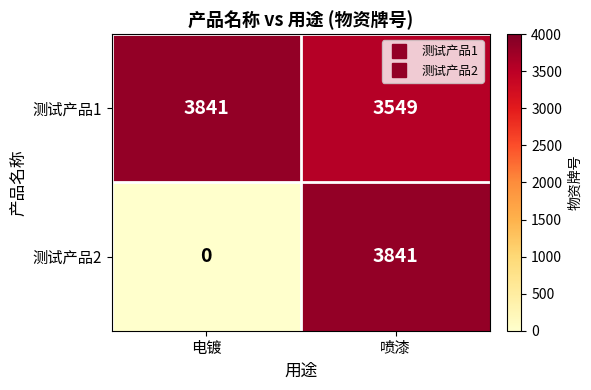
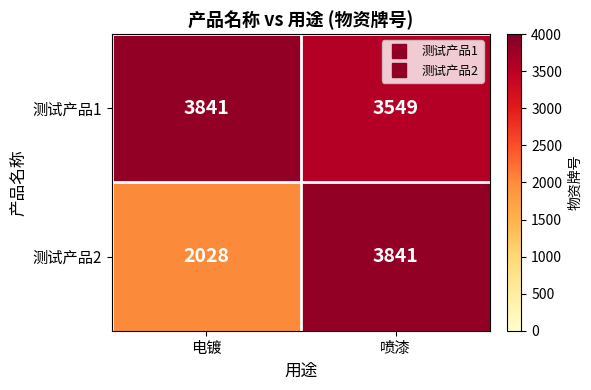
测试产品2, 电镀: 0 -> 2028
